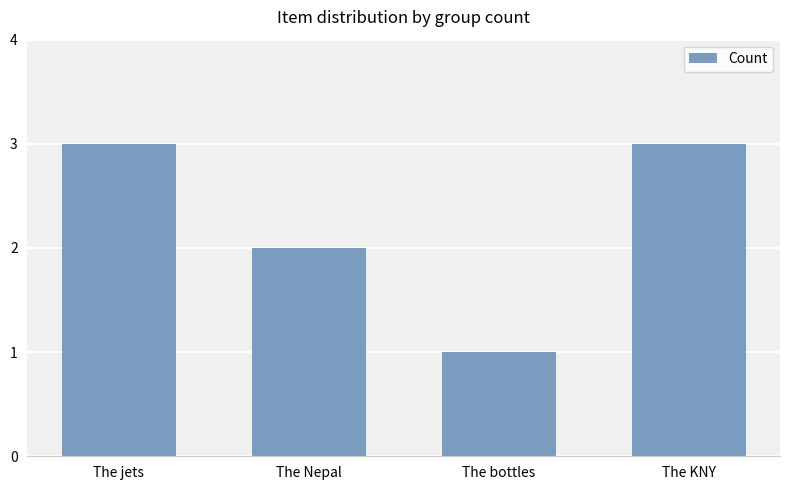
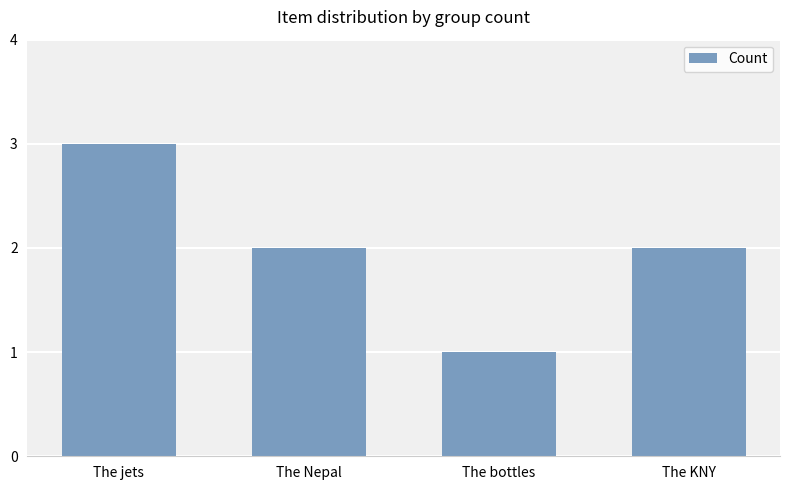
The KNY: 3 -> 2
